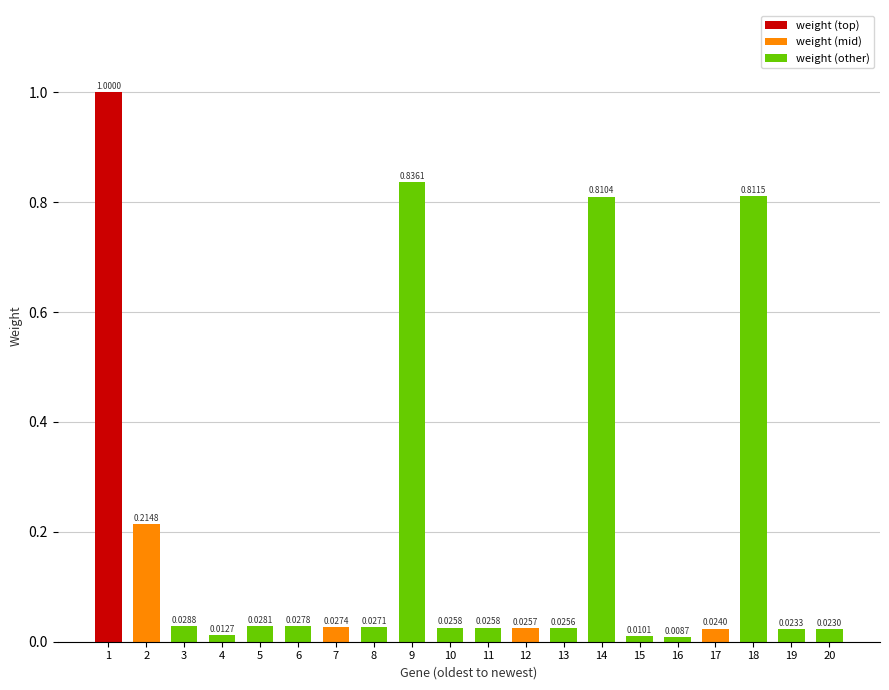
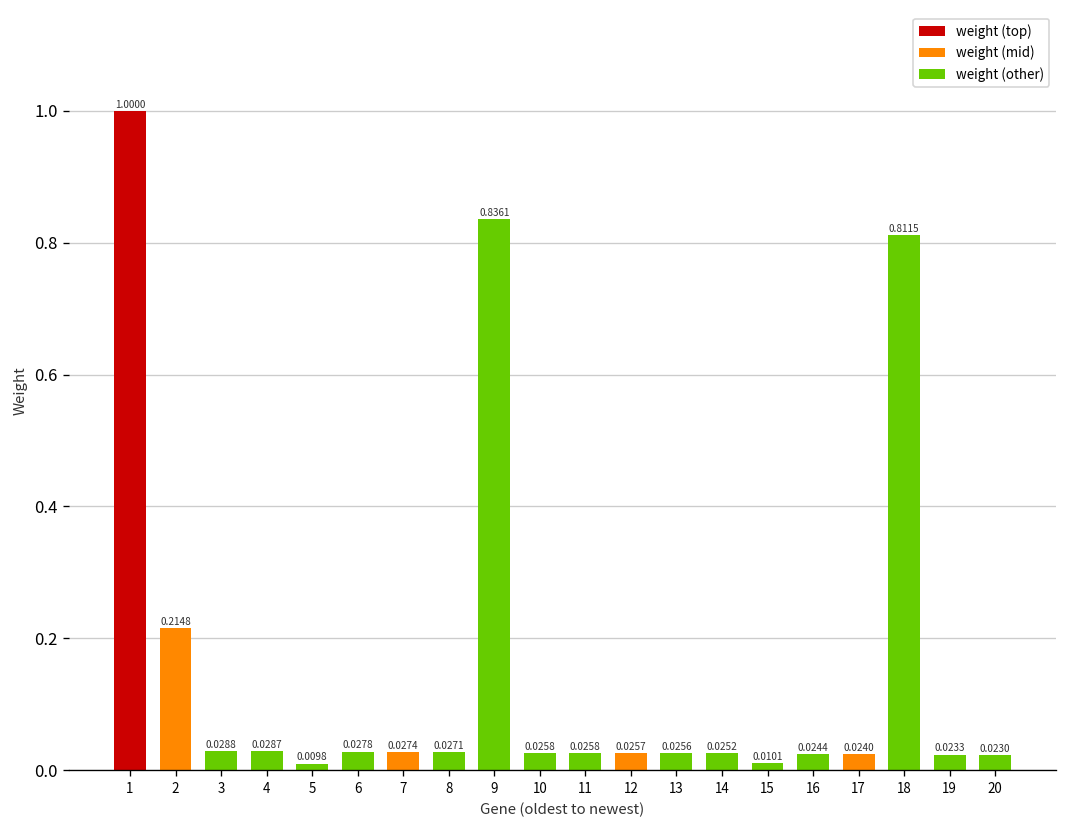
4: 0.0127 -> 0.0287
5: 0.0281 -> 0.0098
14: 0.8104 -> 0.0252
16: 0.0087 -> 0.0244
